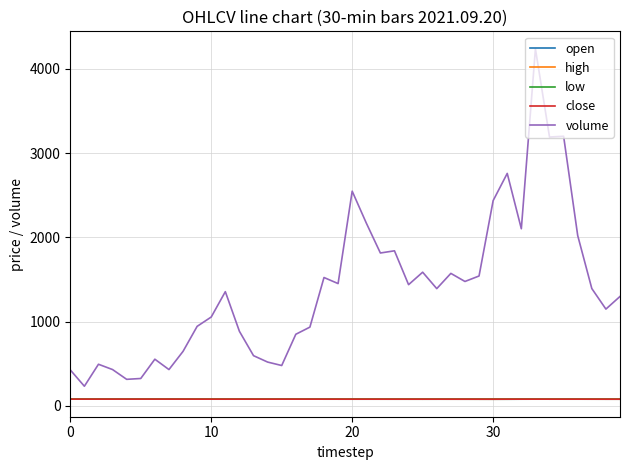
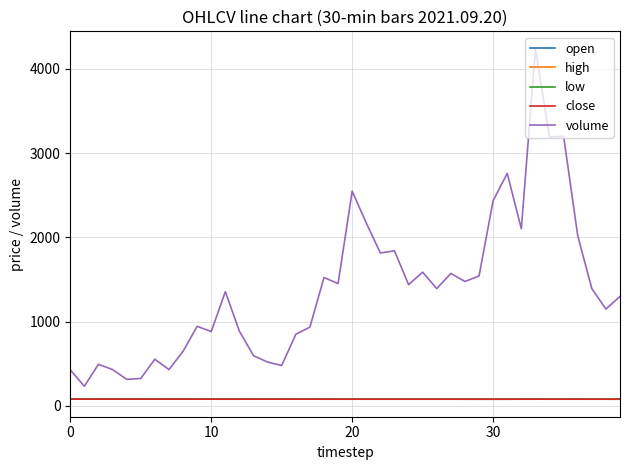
volume, 10: 1100 -> 900
